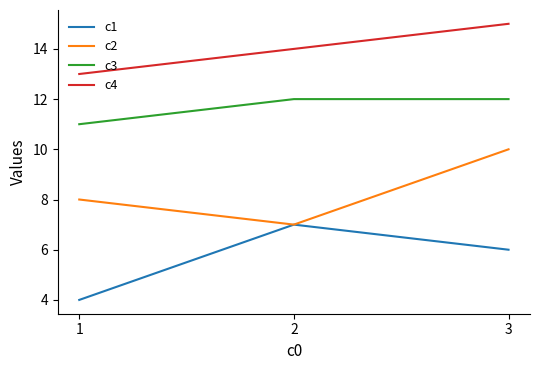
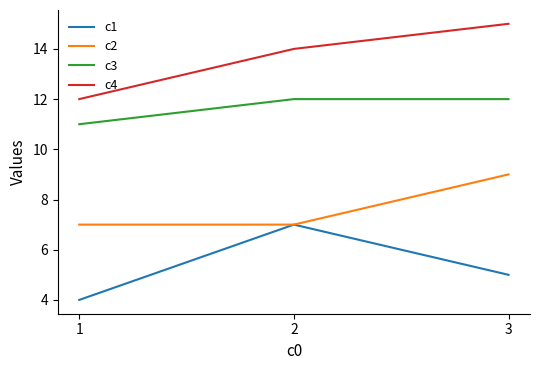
c2, 1: 8 -> 7
c4, 1: 13 -> 12
c1, 3: 6 -> 5
c2, 3: 10 -> 9
